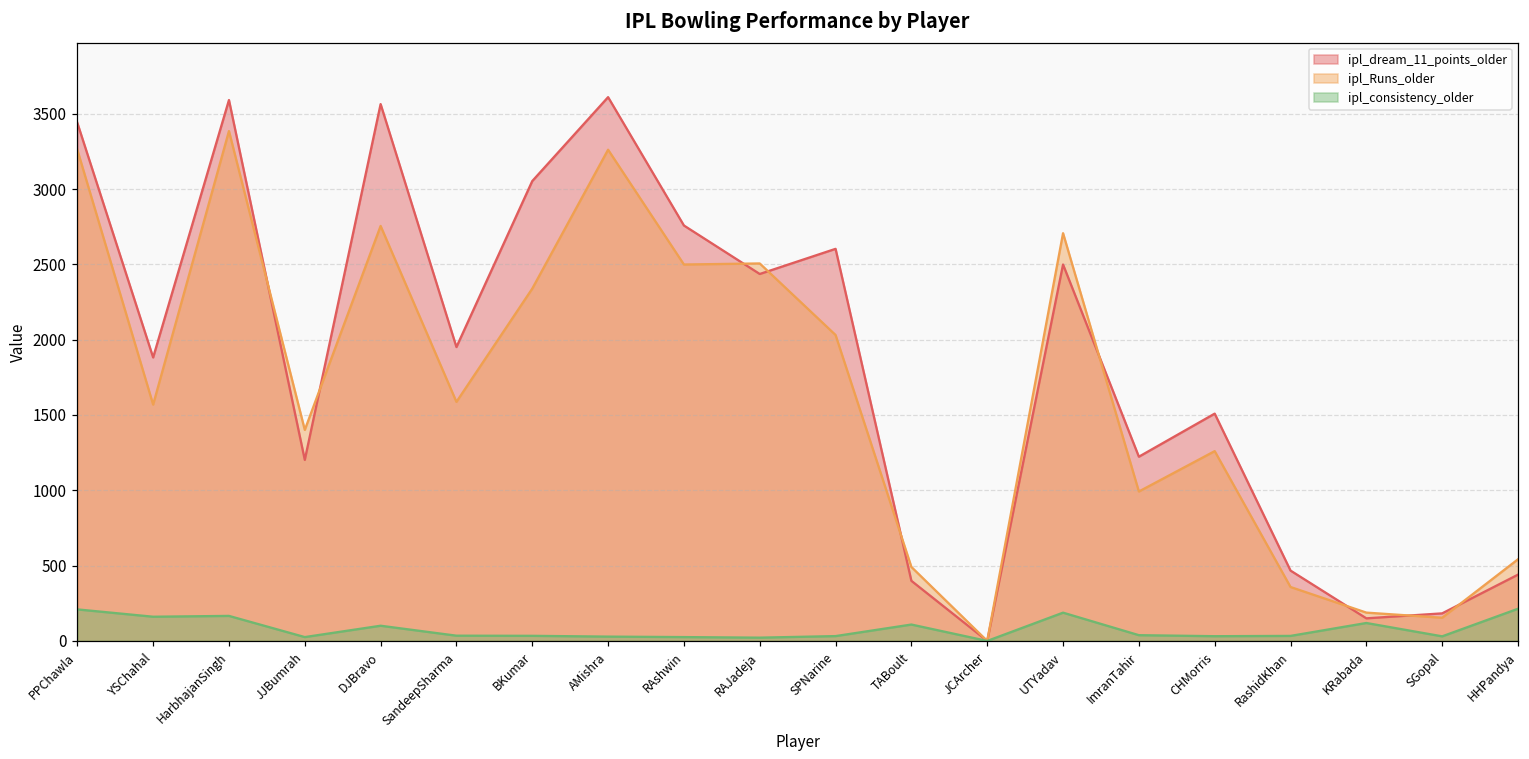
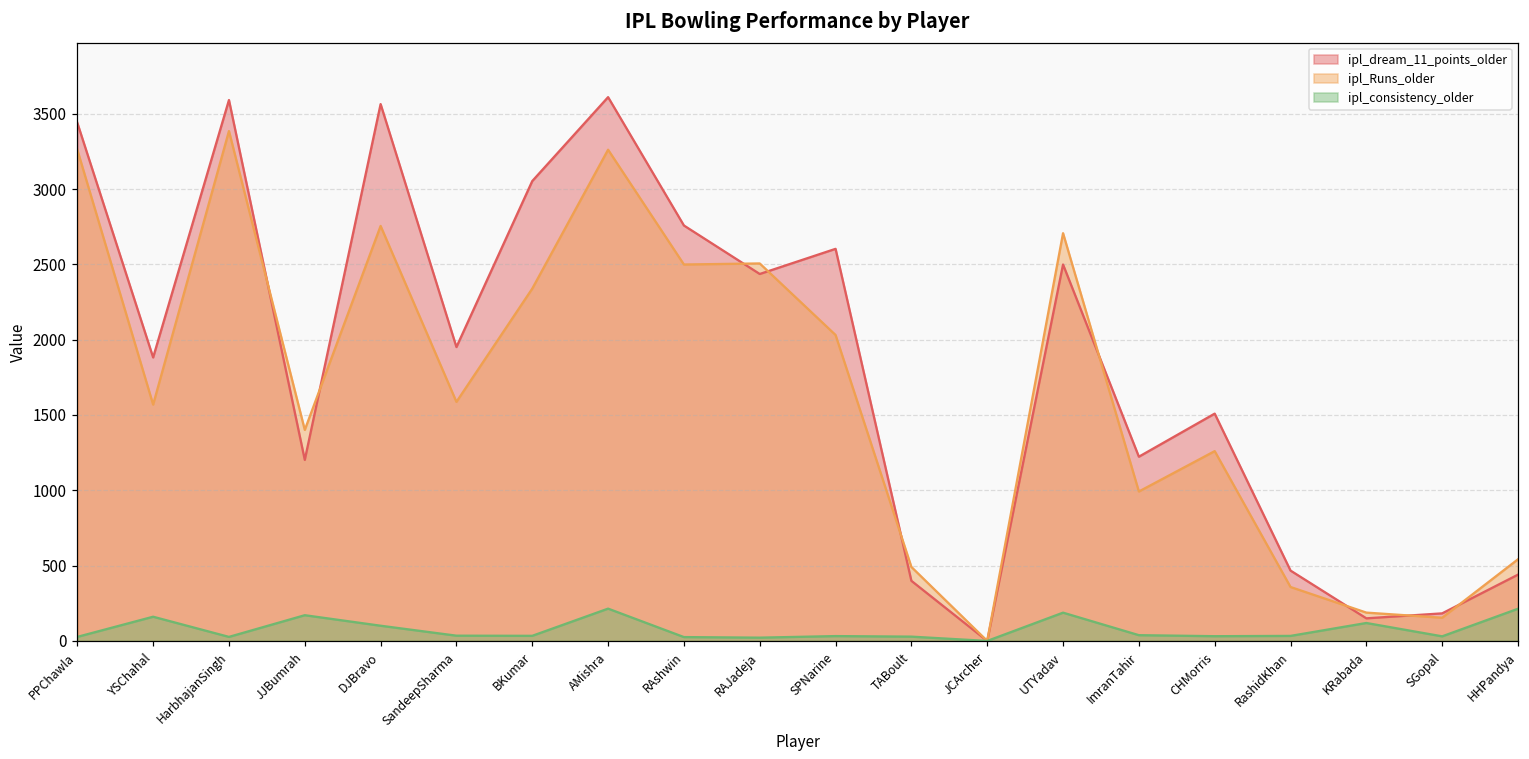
ipl_consistency_older, PPChawla: 210 -> 30
ipl_consistency_older, HarbhajanSingh: 170 -> 30
ipl_consistency_older, JJBumrah: 30 -> 170
ipl_consistency_older, AMishra: 30 -> 210
ipl_consistency_older, TABoult: 110 -> 30
